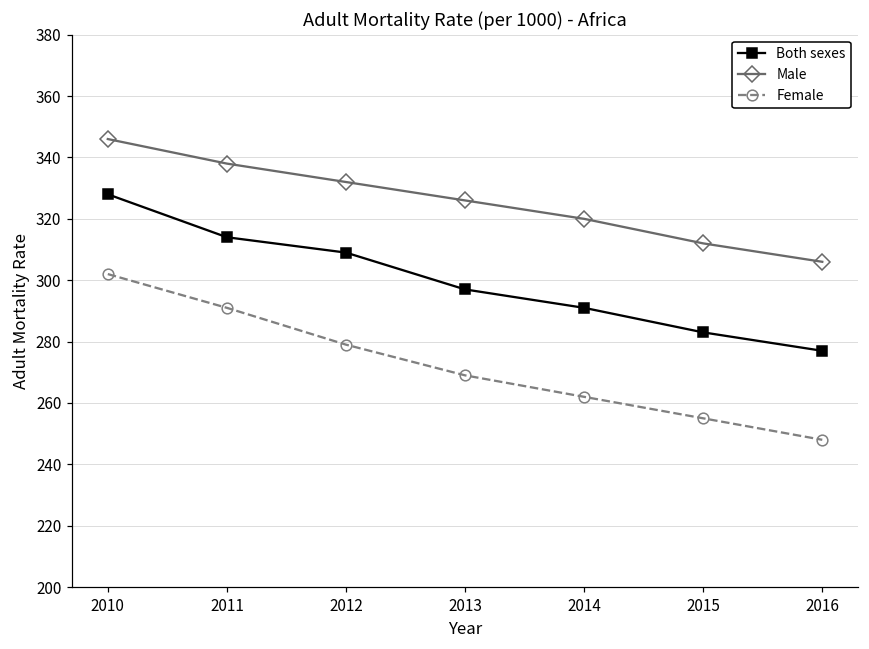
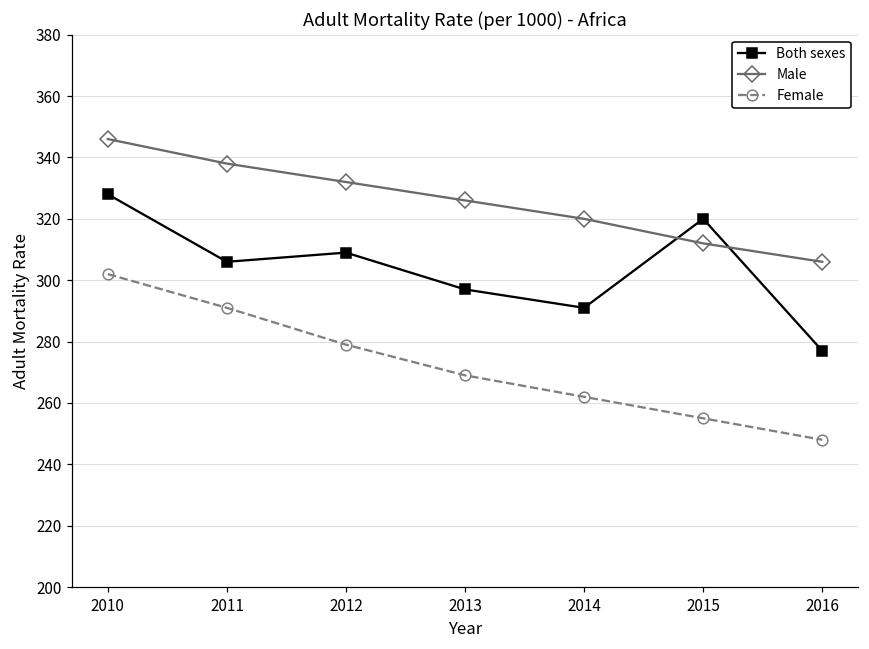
Both sexes, 2011: 314 -> 306
Both sexes, 2015: 283 -> 320
